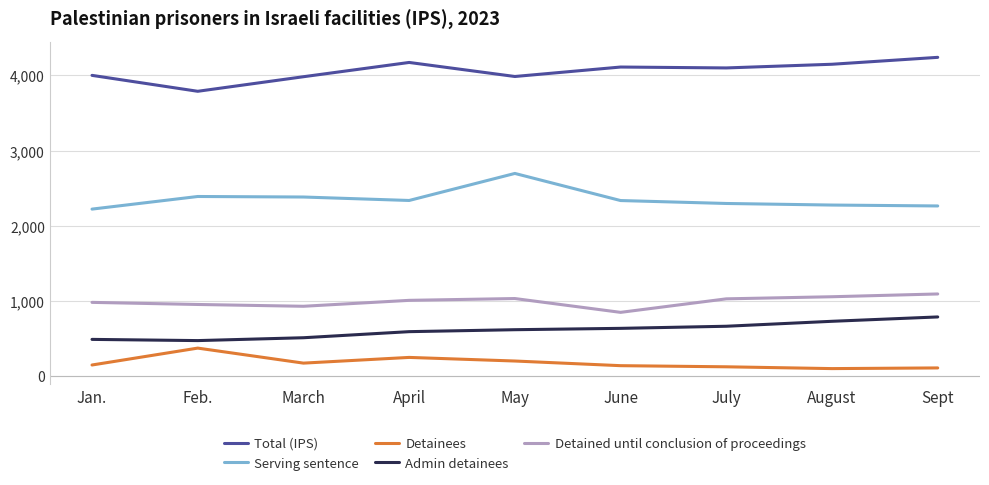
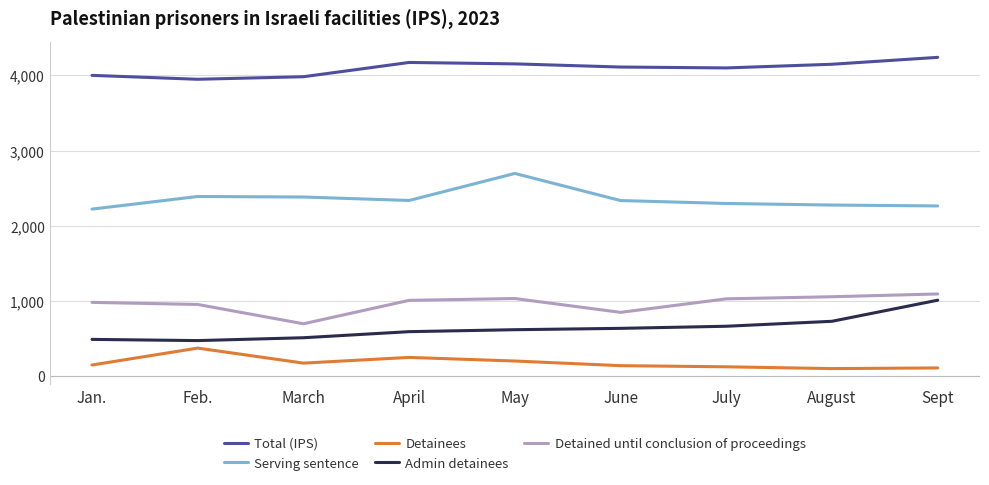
Total (IPS), Feb.: 3,800 -> 3,900
Detained until conclusion of proceedings, March: 900 -> 700
Total (IPS), May: 4,000 -> 4,200
Admin detainees, Sept: 800 -> 1,000
